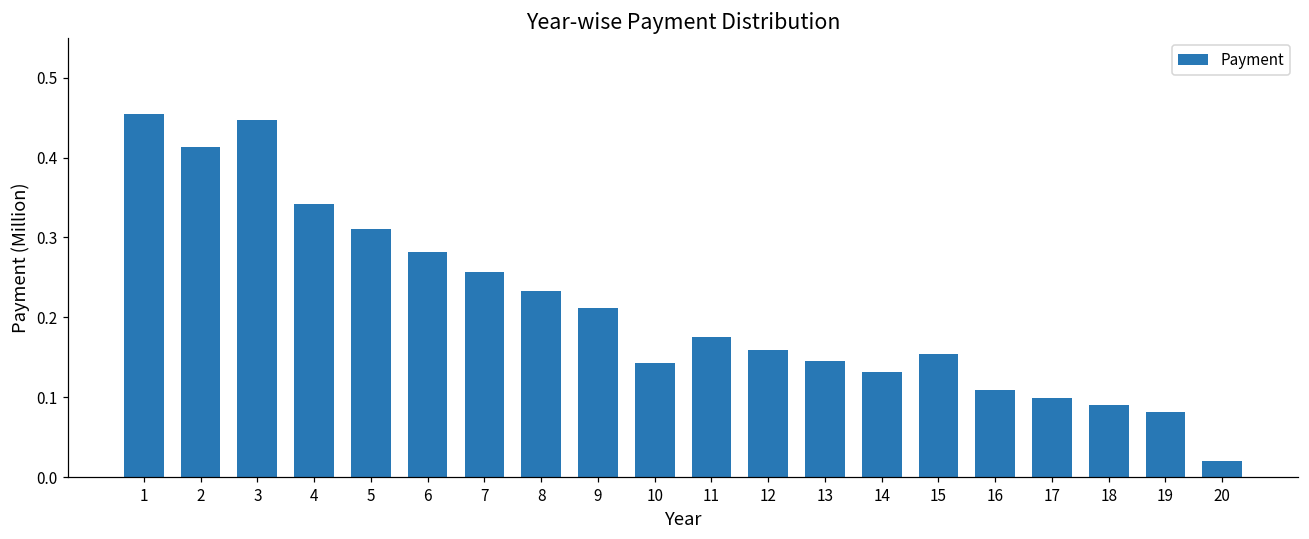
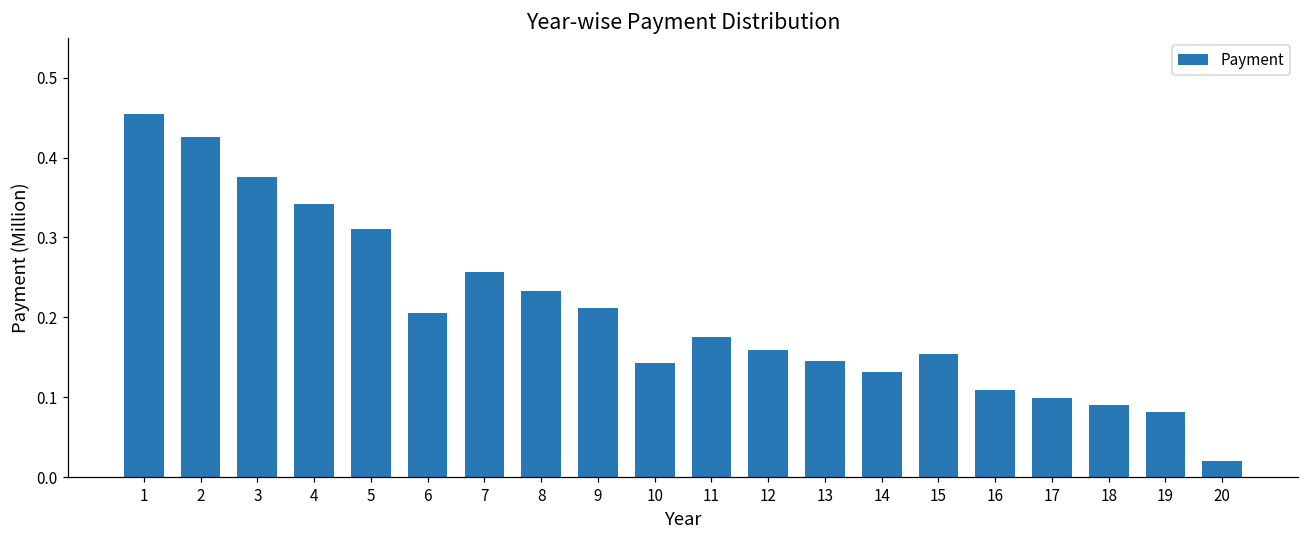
2: 0.41 -> 0.43
3: 0.45 -> 0.38
6: 0.28 -> 0.21
